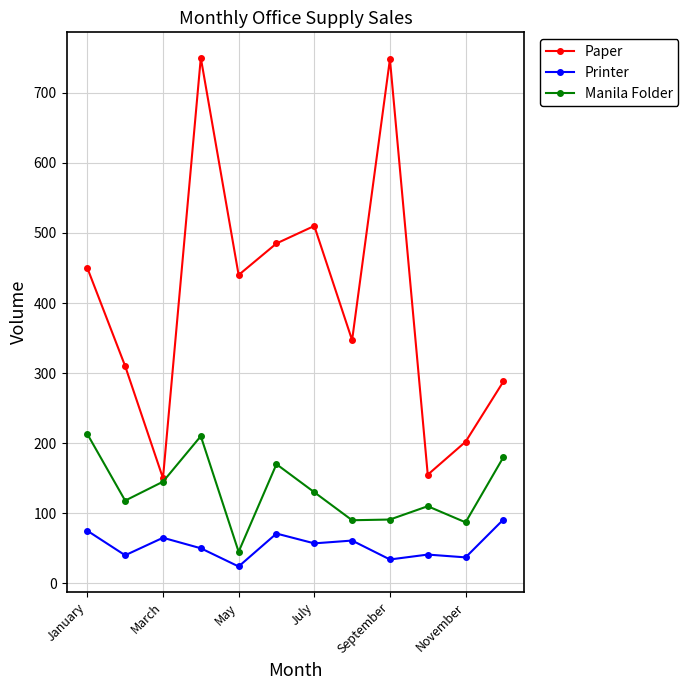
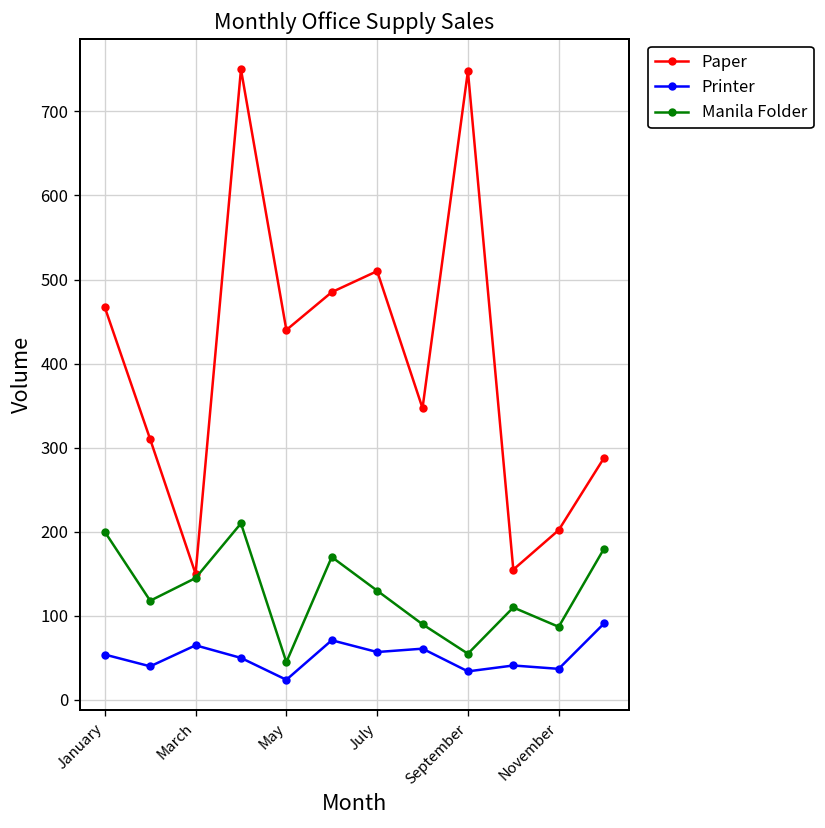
Paper, January: 450 -> 470
Printer, January: 80 -> 50
Manila Folder, January: 210 -> 200
Manila Folder, September: 90 -> 60
